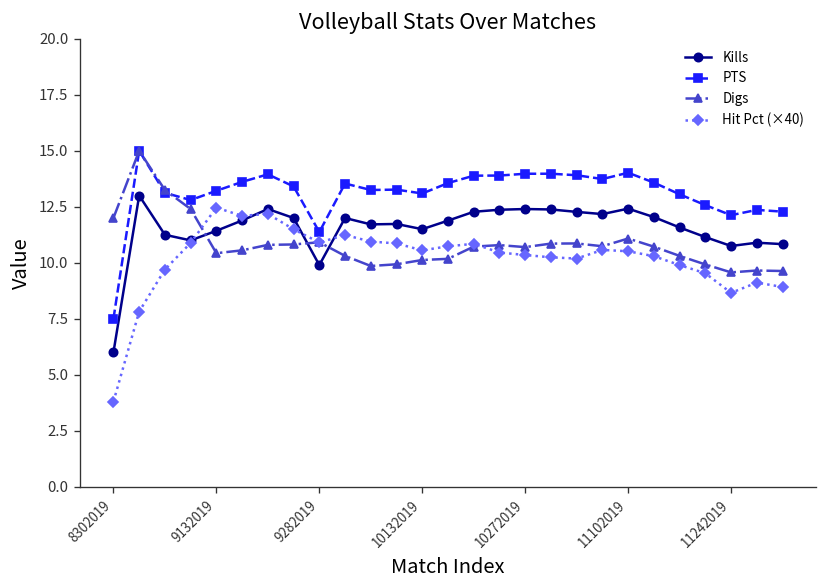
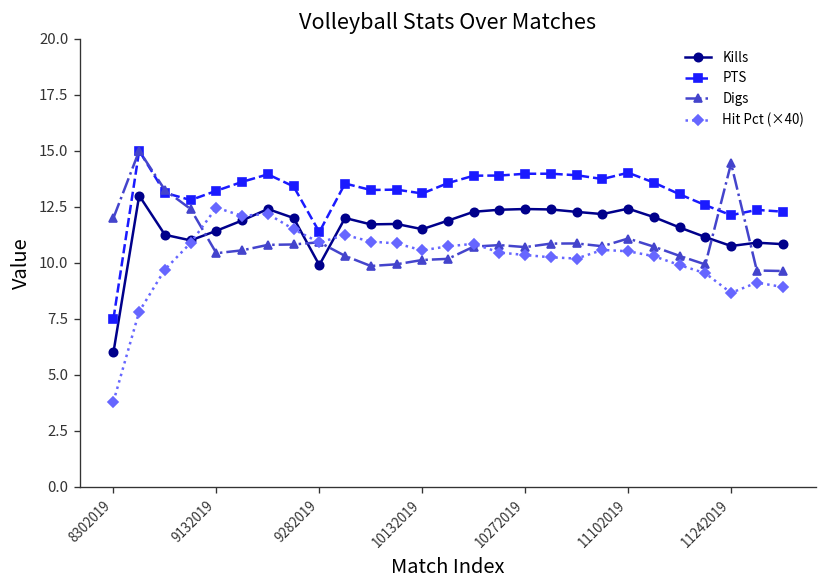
Digs, 11242019: 9.6 -> 14.4
